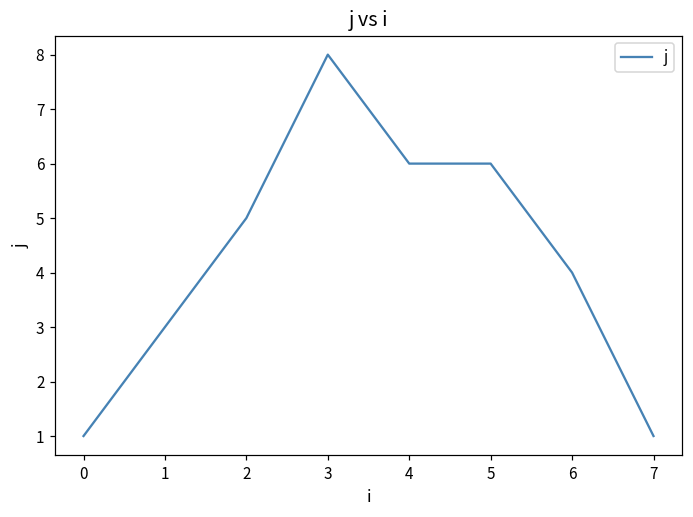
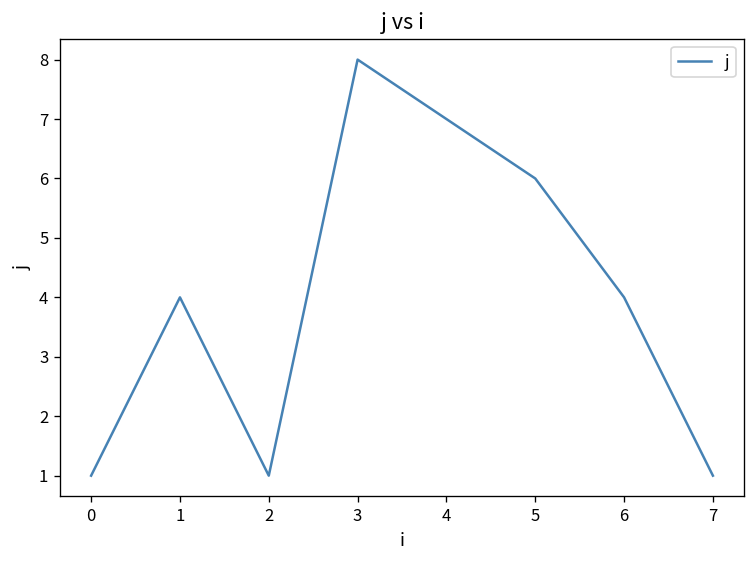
1: 3 -> 4
2: 5 -> 1
4: 6 -> 7
